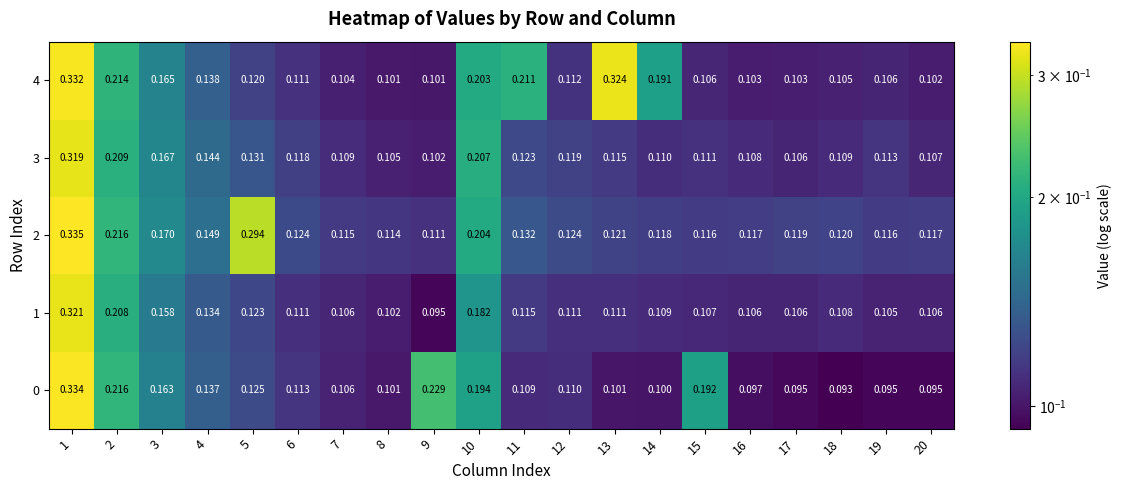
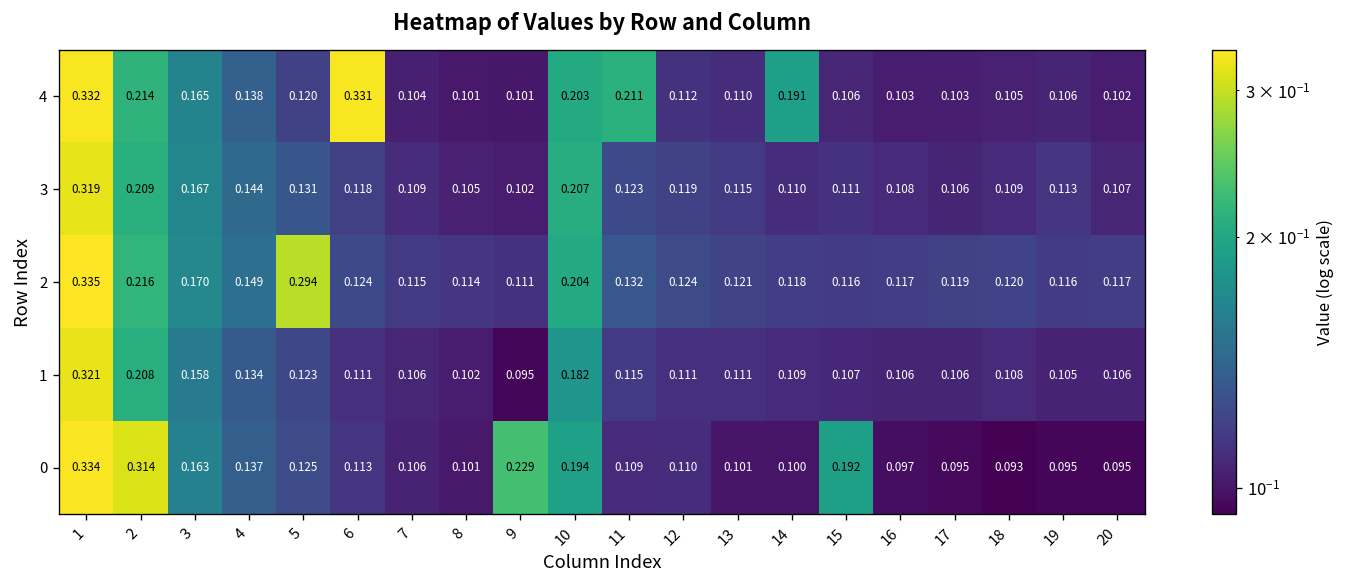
4, 6: 0.111 -> 0.331
4, 13: 0.324 -> 0.110
0, 2: 0.216 -> 0.314
